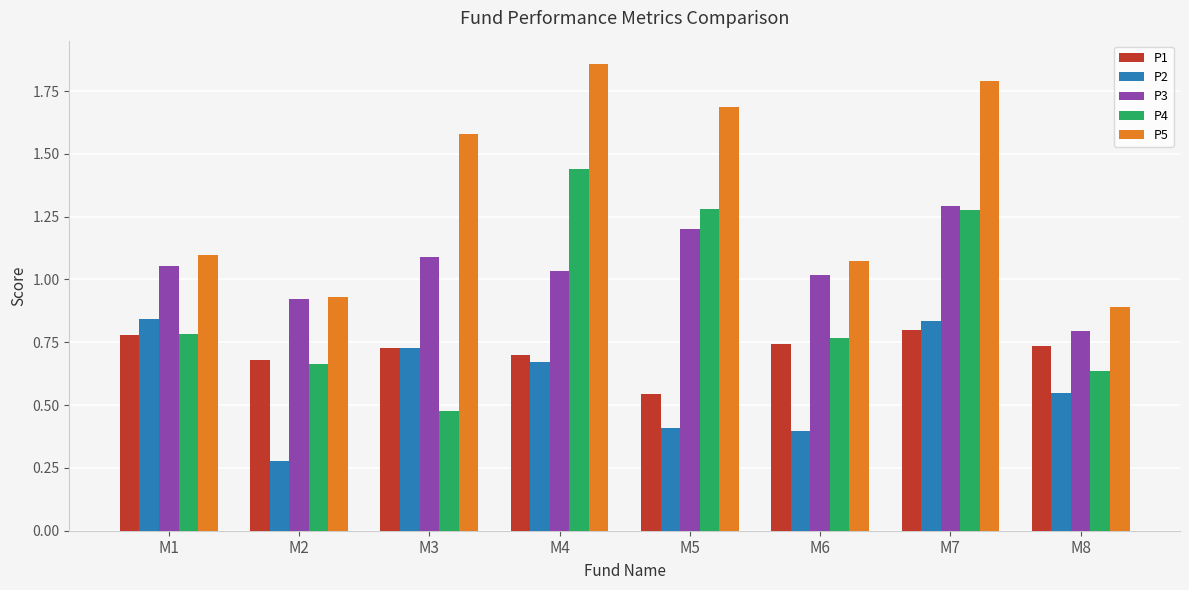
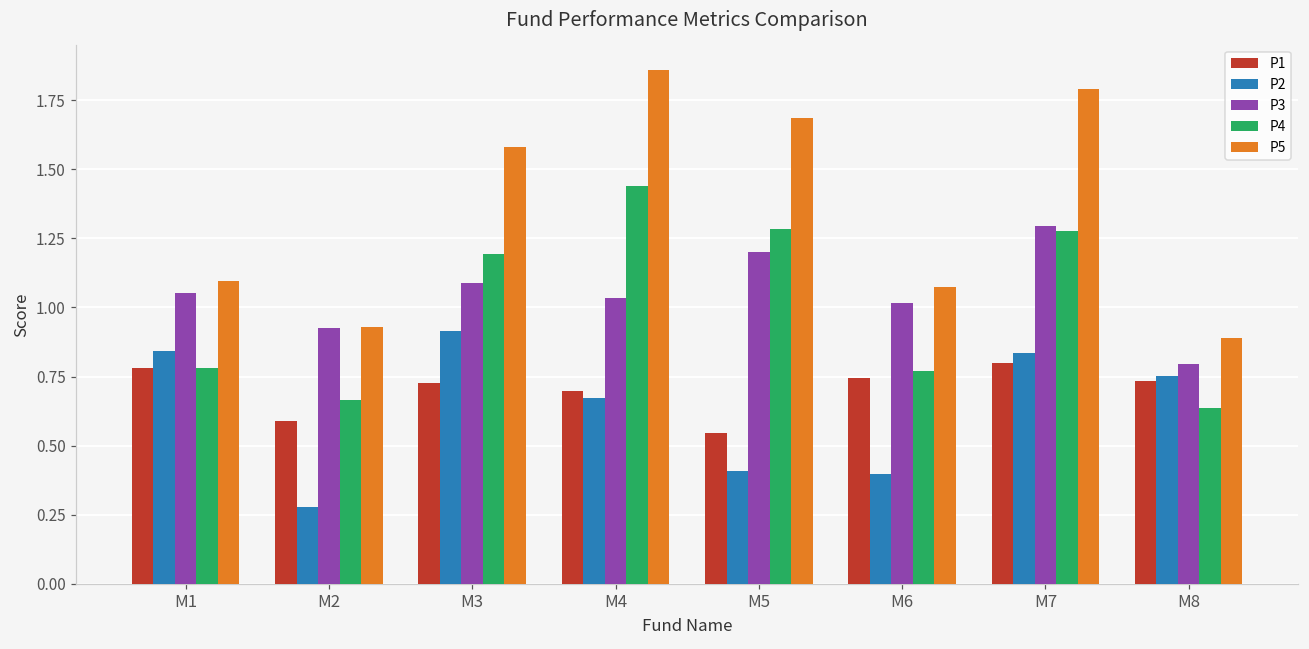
P1, M2: 0.68 -> 0.59
P2, M3: 0.73 -> 0.91
P4, M3: 0.48 -> 1.19
P2, M8: 0.55 -> 0.75
